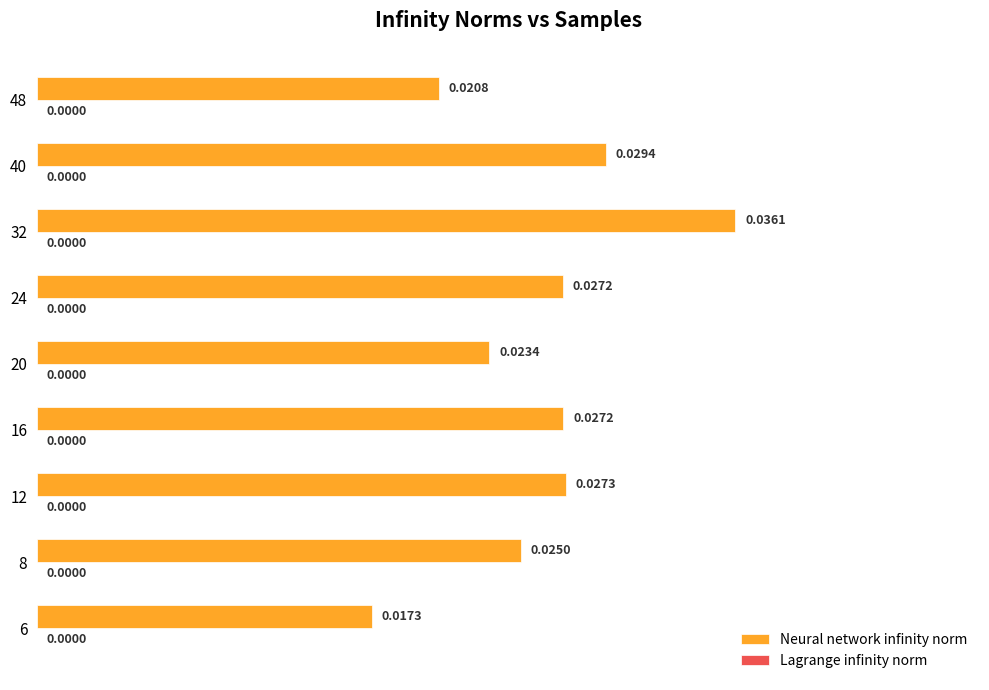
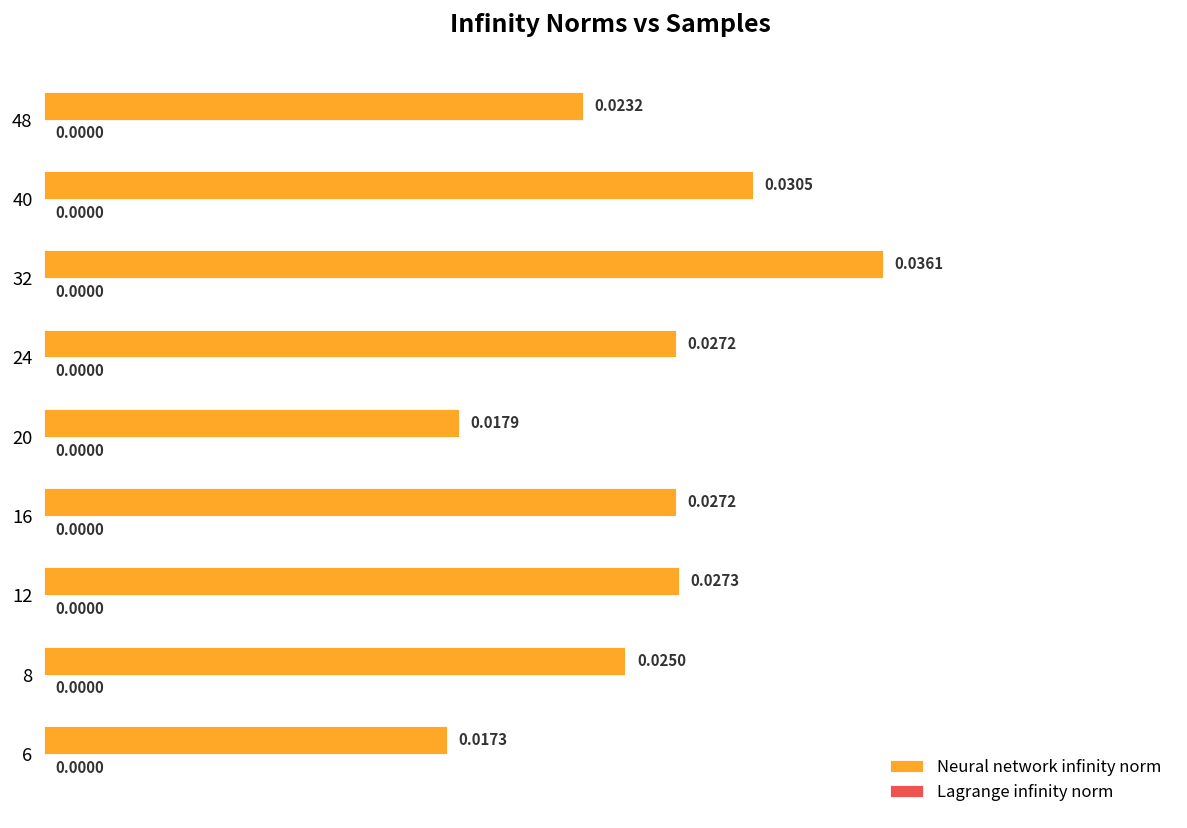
Neural network infinity norm, 48: 0.0208 -> 0.0232
Neural network infinity norm, 40: 0.0294 -> 0.0305
Neural network infinity norm, 20: 0.0234 -> 0.0179
